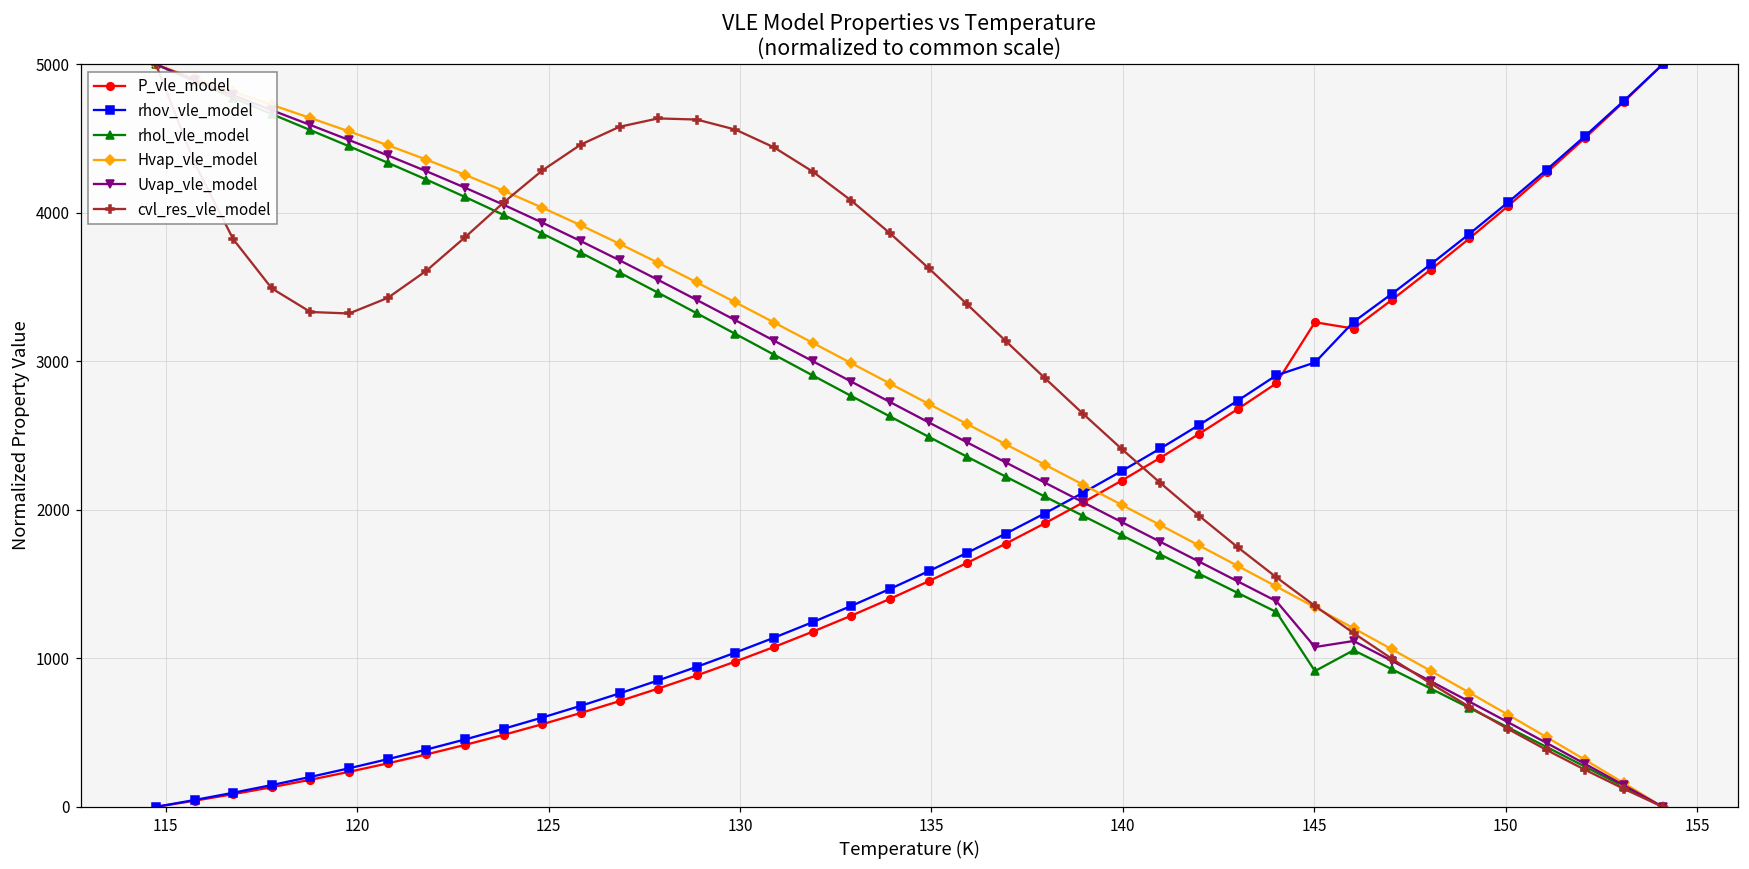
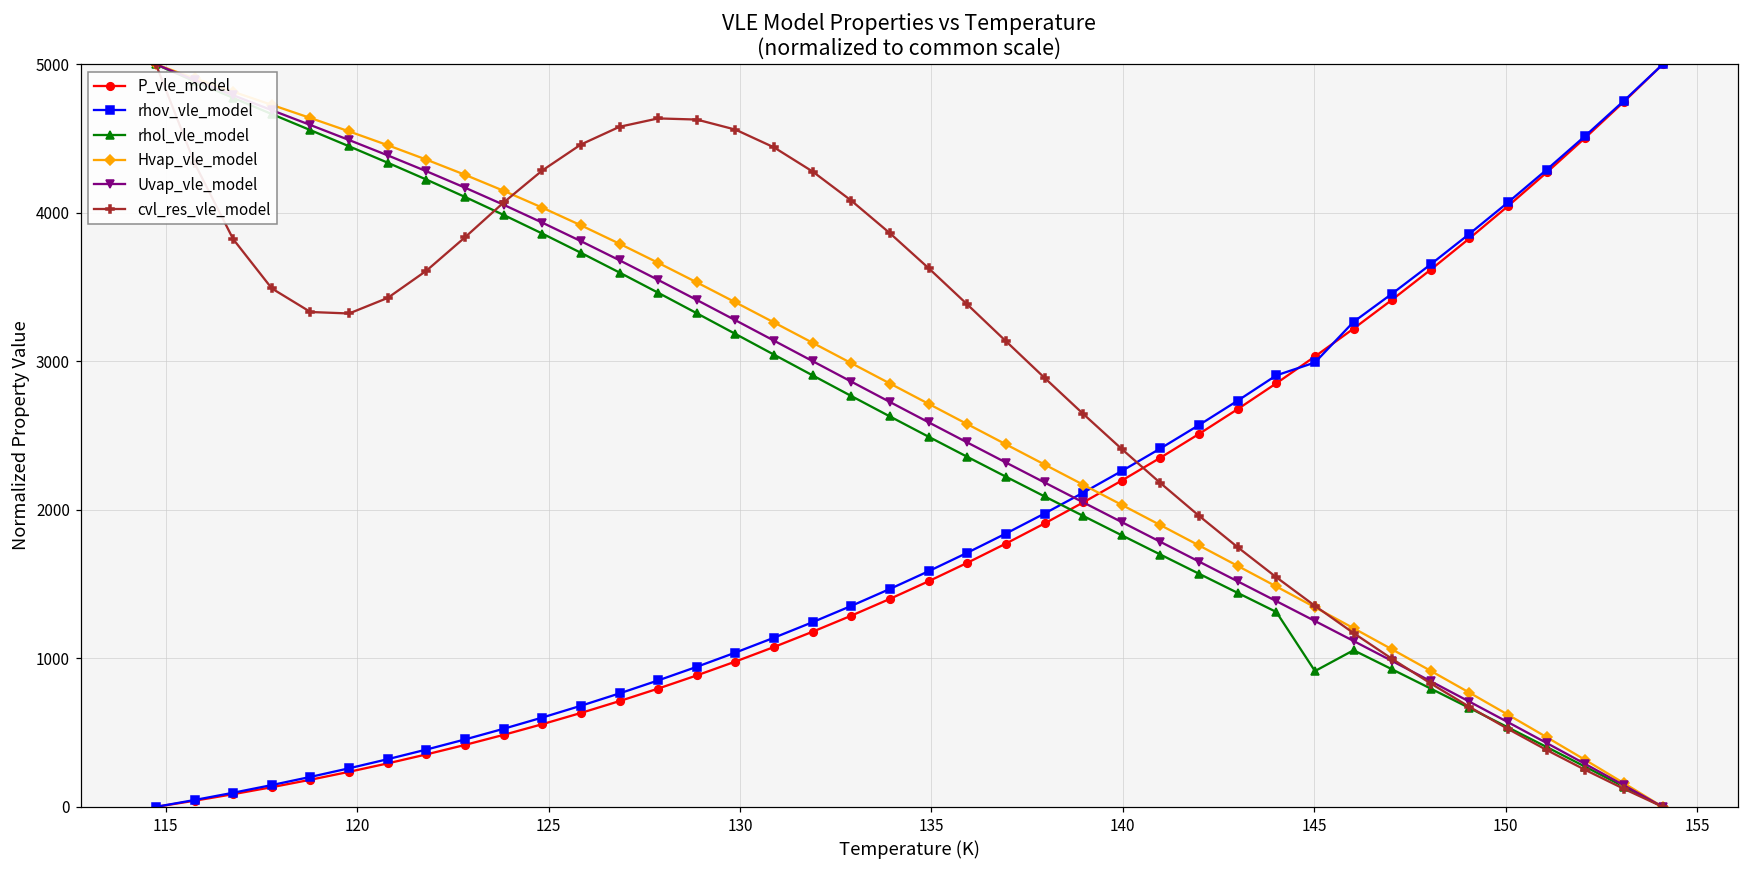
P_vle_model, 145: 3260 -> 3030
Uvap_vle_model, 145: 1080 -> 1250
